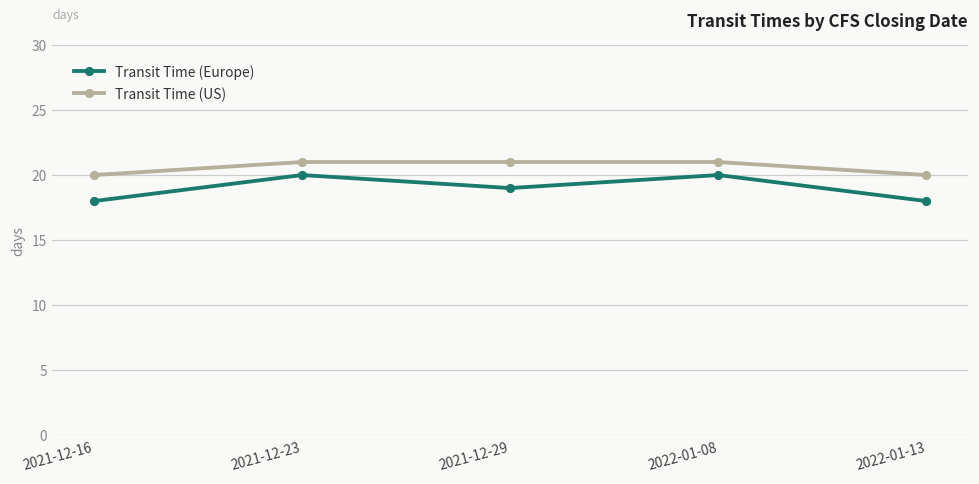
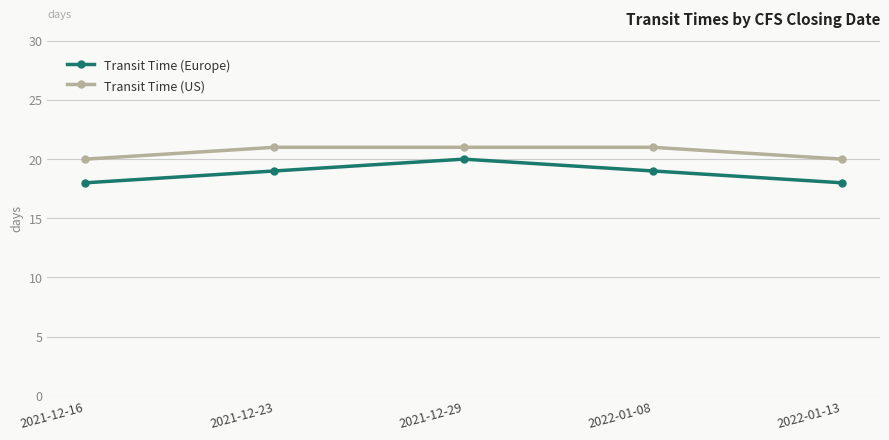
Transit Time (Europe), 2021-12-23: 20 -> 19
Transit Time (Europe), 2021-12-29: 19 -> 20
Transit Time (Europe), 2022-01-08: 20 -> 19
